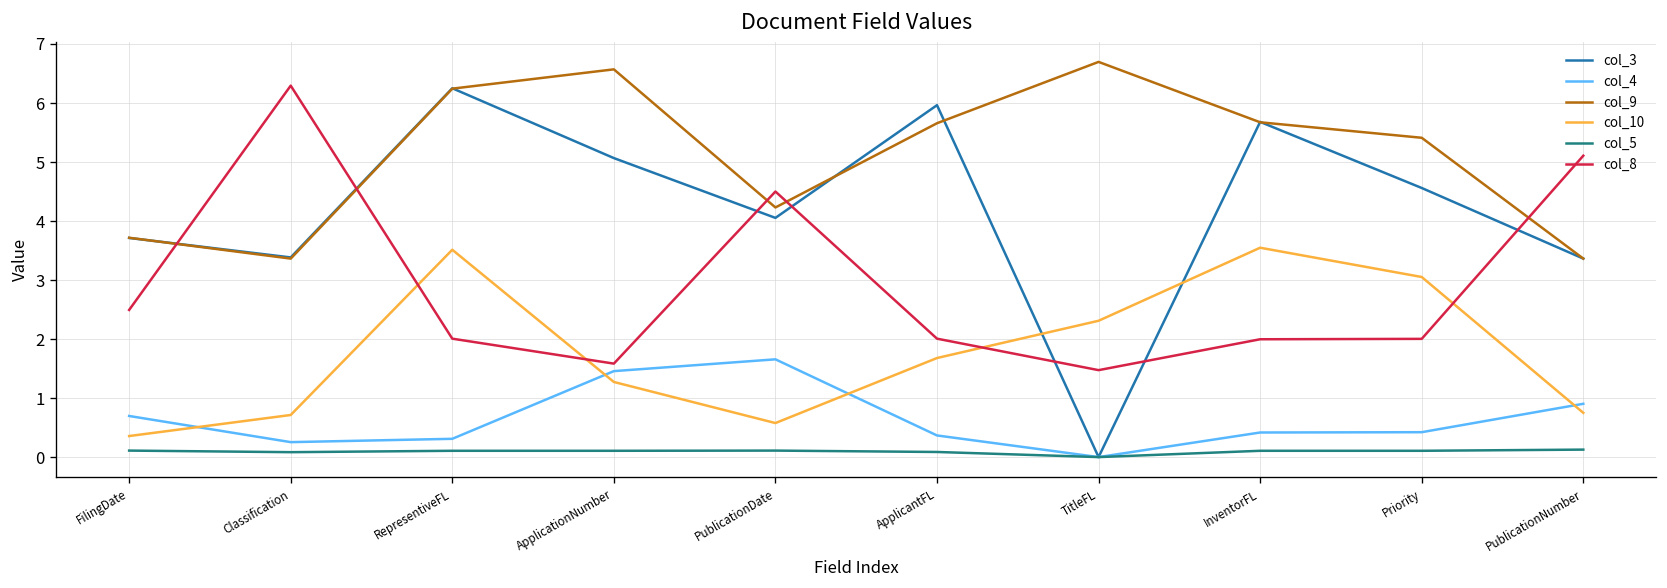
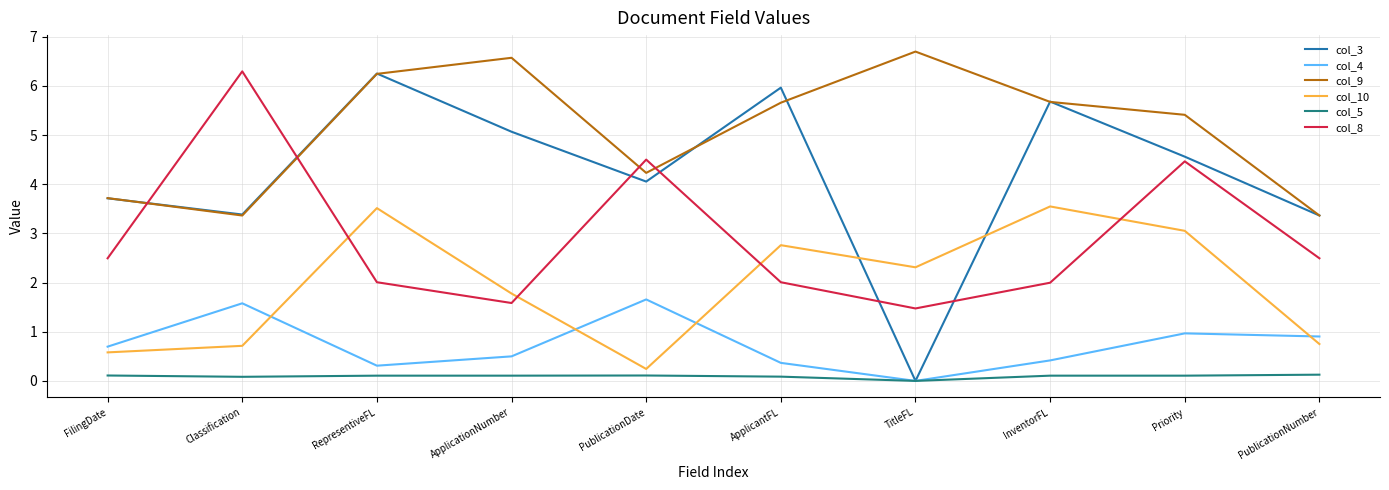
col_10, FilingDate: 0.4 -> 0.6
col_4, Classification: 0.3 -> 1.6
col_4, ApplicationNumber: 1.5 -> 0.5
col_10, ApplicationNumber: 1.3 -> 1.8
col_10, PublicationDate: 0.6 -> 0.2
col_10, ApplicantFL: 1.7 -> 2.8
col_4, Priority: 0.4 -> 1.0
col_8, Priority: 2.0 -> 4.5
col_8, PublicationNumber: 5.1 -> 2.5
